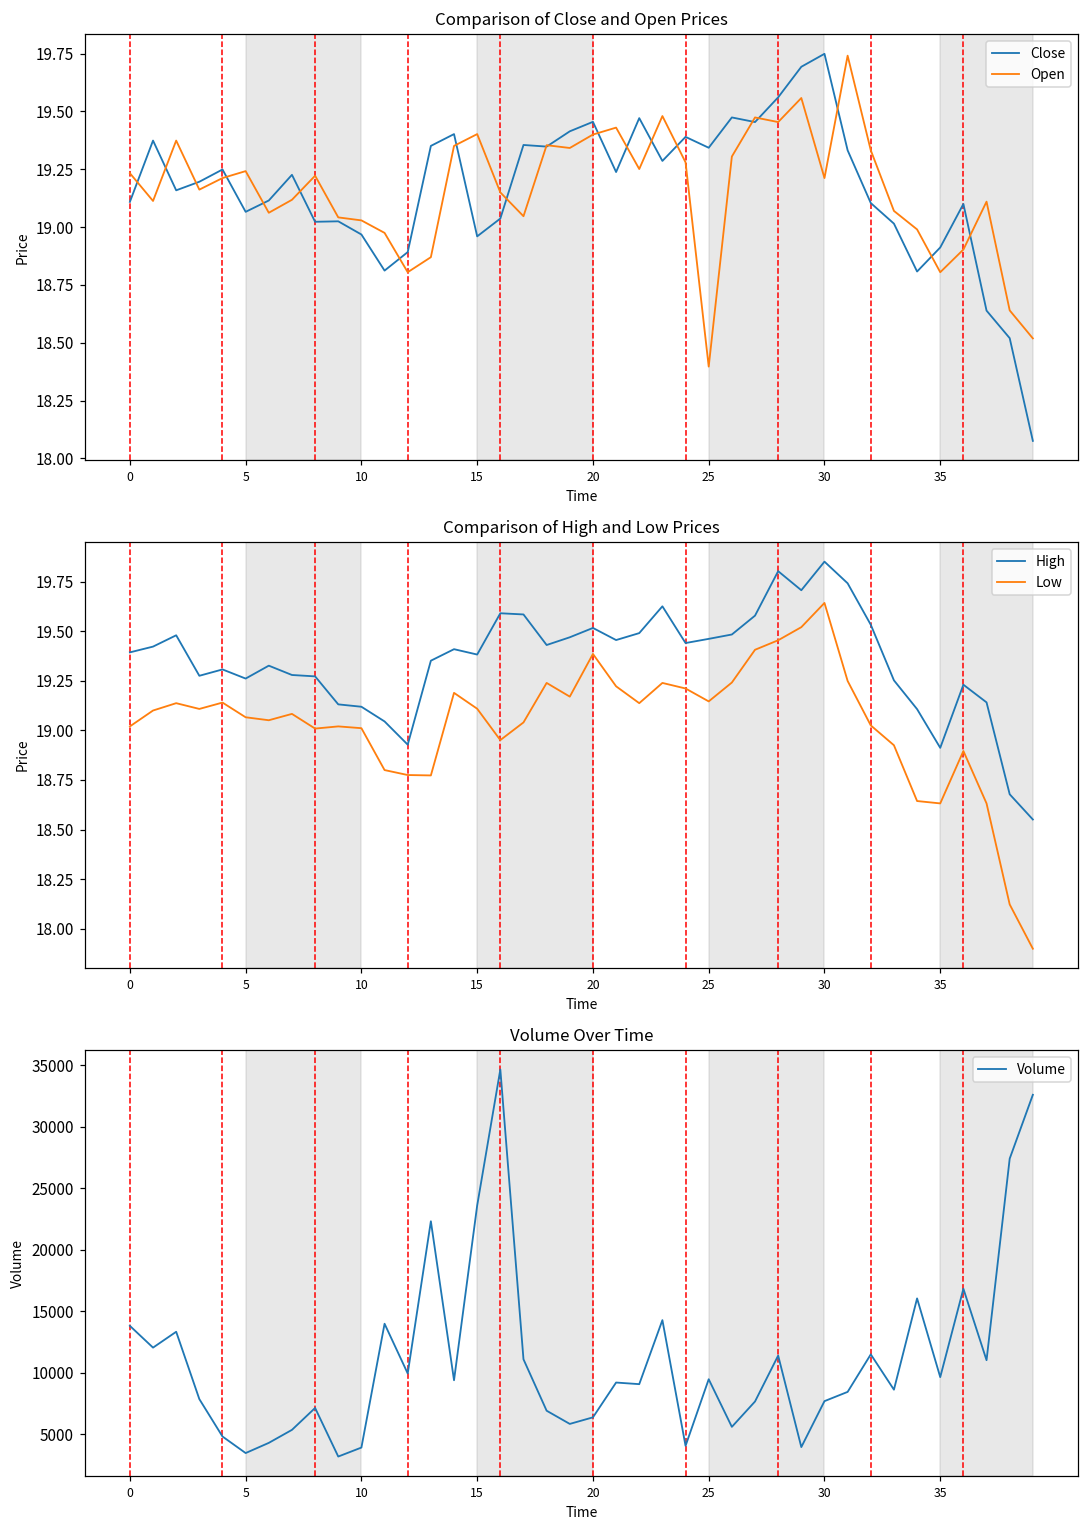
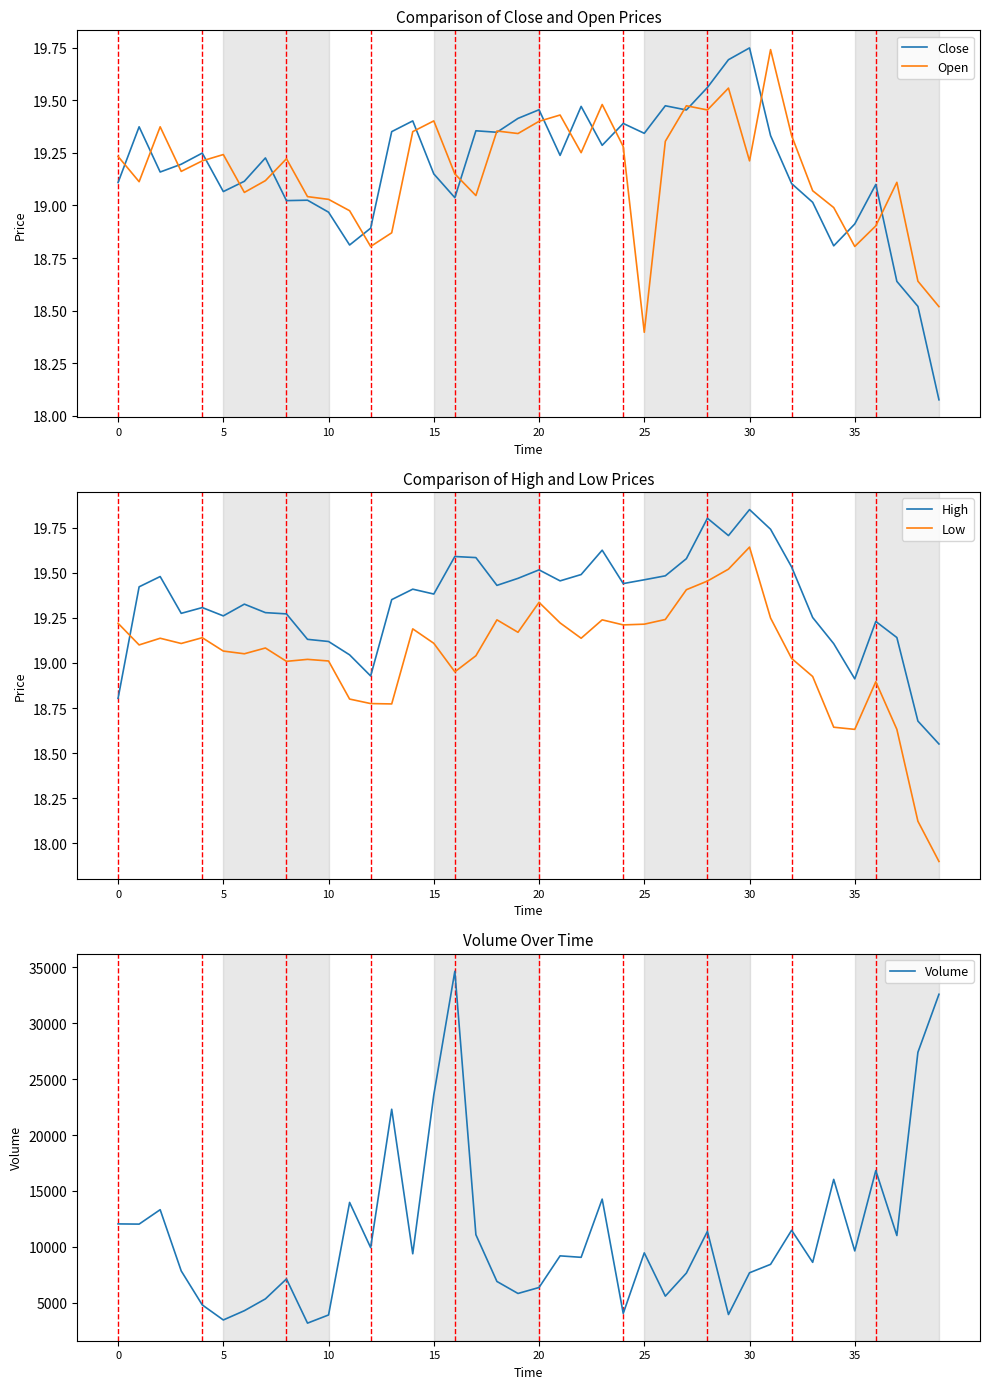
Comparison of Close and Open Prices, Close, 15: 18.96 -> 19.15
Comparison of High and Low Prices, High, 0: 19.39 -> 18.80
Comparison of High and Low Prices, Low, 0: 19.02 -> 19.22
Comparison of High and Low Prices, Low, 20: 19.39 -> 19.34
Comparison of High and Low Prices, Low, 25: 19.15 -> 19.22
Volume Over Time, 0: 13800 -> 12100
